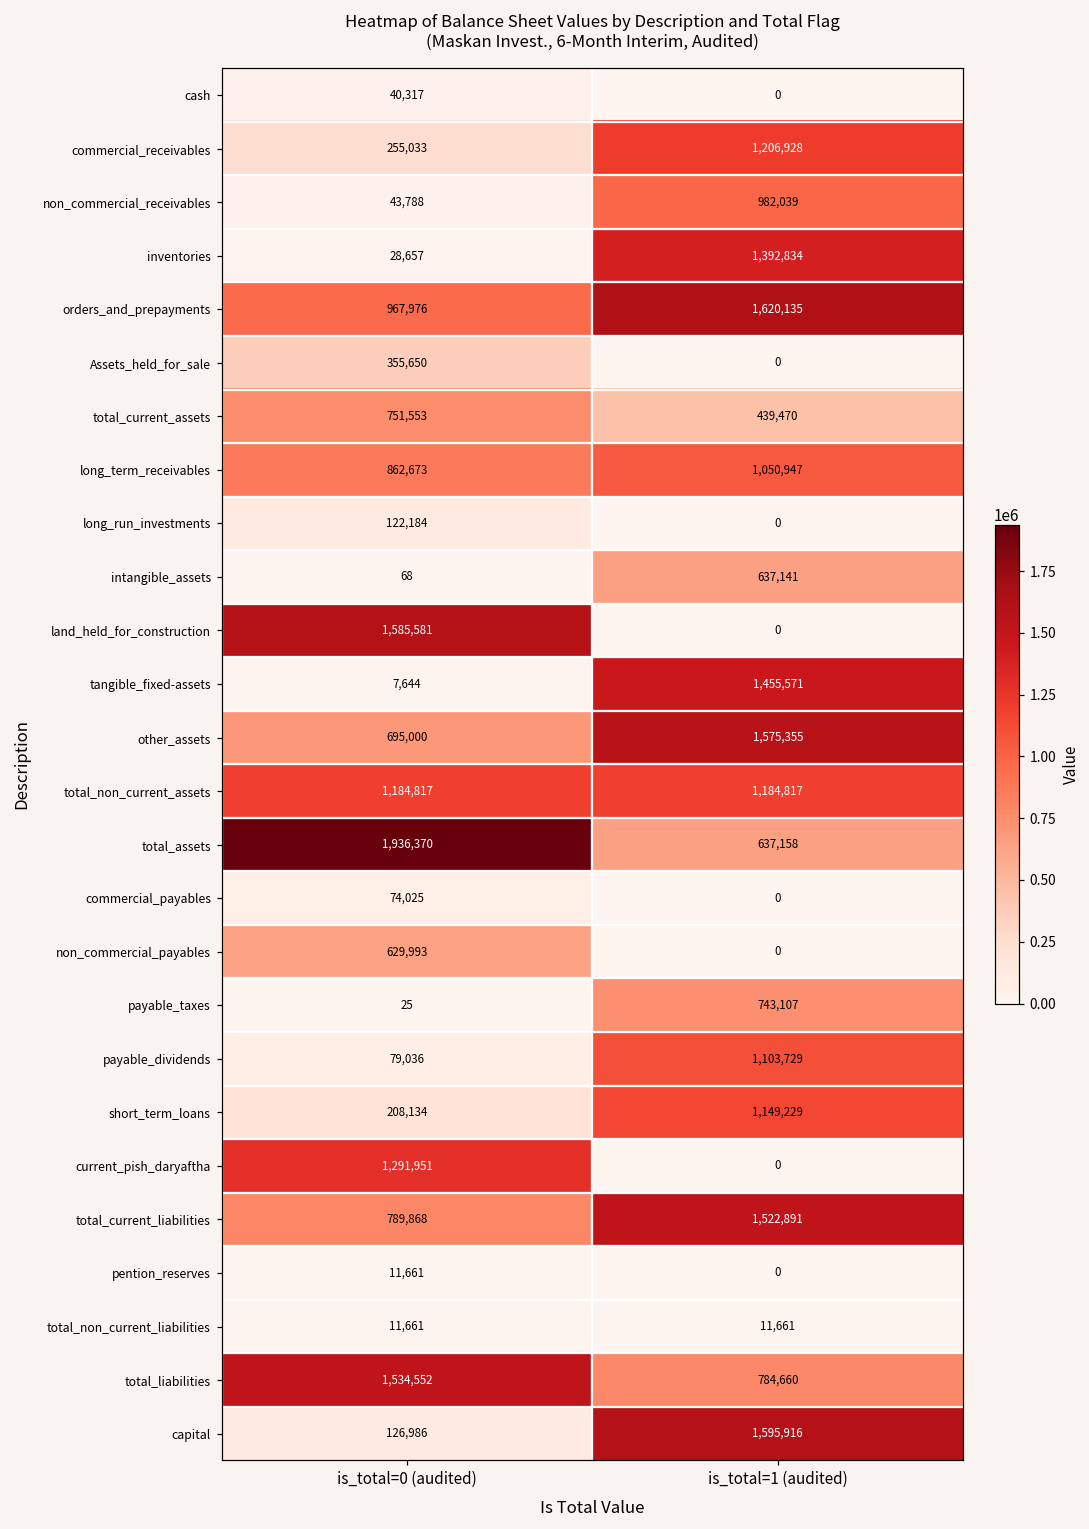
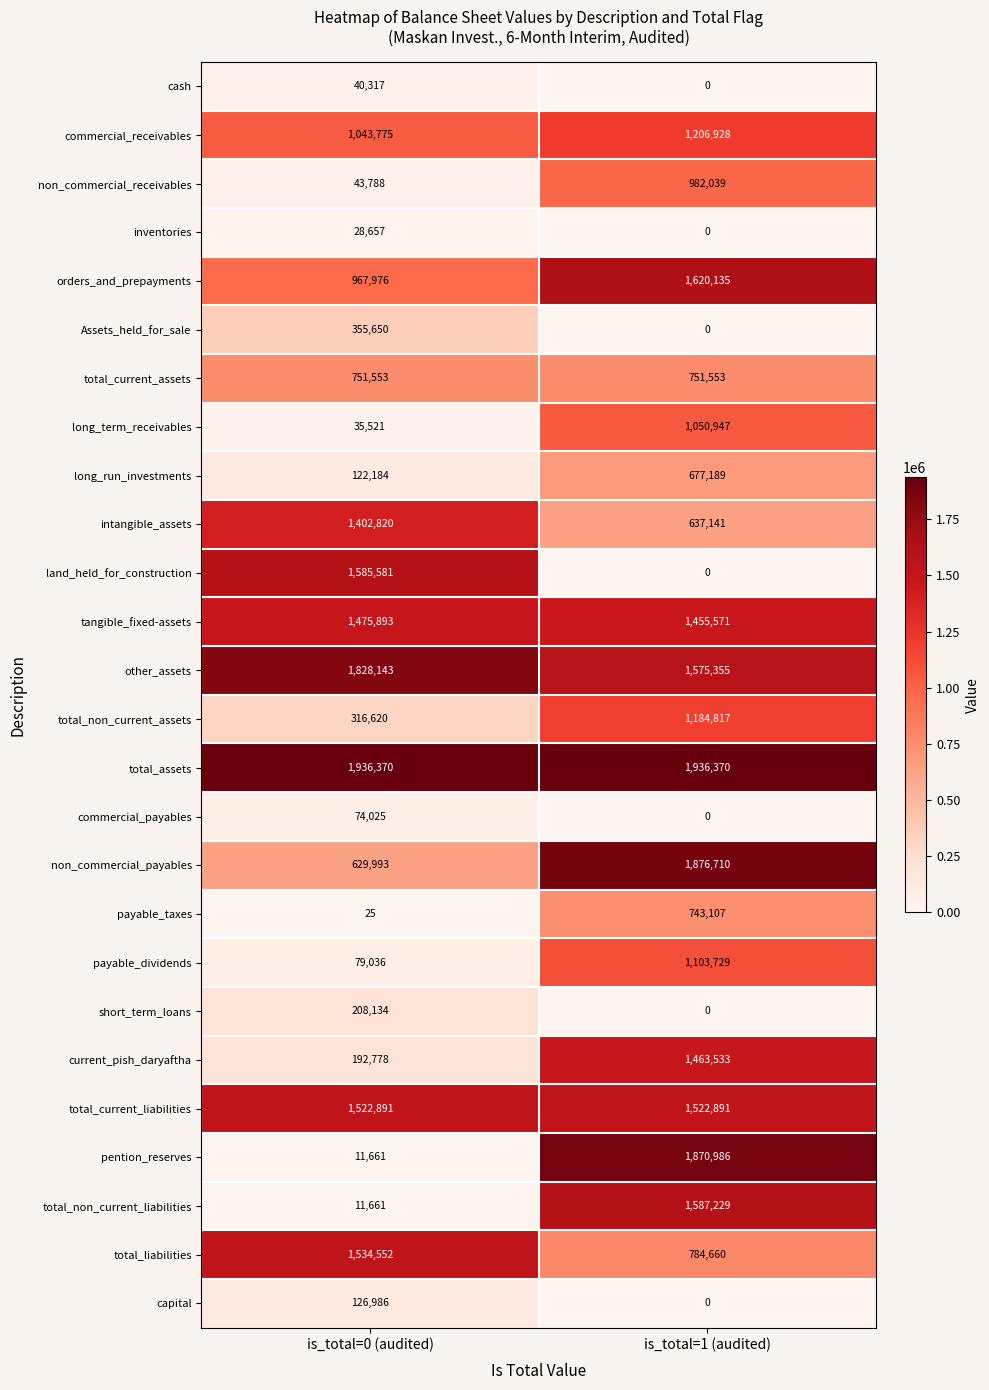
commercial_receivables, is_total=0 (audited): 255,033 -> 1,043,775
inventories, is_total=1 (audited): 1,392,834 -> 0
total_current_assets, is_total=1 (audited): 439,470 -> 751,553
long_term_receivables, is_total=0 (audited): 862,673 -> 35,521
long_run_investments, is_total=1 (audited): 0 -> 677,189
intangible_assets, is_total=0 (audited): 68 -> 1,402,820
tangible_fixed-assets, is_total=0 (audited): 7,644 -> 1,475,893
other_assets, is_total=0 (audited): 695,000 -> 1,828,143
total_non_current_assets, is_total=0 (audited): 1,184,817 -> 316,620
total_assets, is_total=1 (audited): 637,158 -> 1,936,370
non_commercial_payables, is_total=1 (audited): 0 -> 1,876,710
short_term_loans, is_total=1 (audited): 1,149,229 -> 0
current_pish_daryaftha, is_total=0 (audited): 1,291,951 -> 192,778
current_pish_daryaftha, is_total=1 (audited): 0 -> 1,463,533
total_current_liabilities, is_total=0 (audited): 789,868 -> 1,522,891
pention_reserves, is_total=1 (audited): 0 -> 1,870,986
total_non_current_liabilities, is_total=1 (audited): 11,661 -> 1,587,229
capital, is_total=1 (audited): 1,595,916 -> 0
